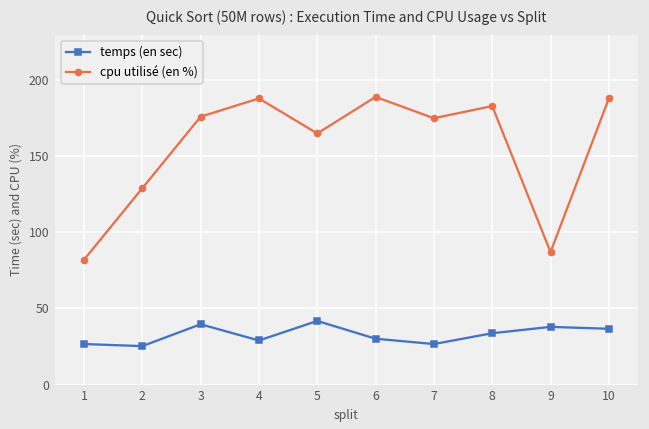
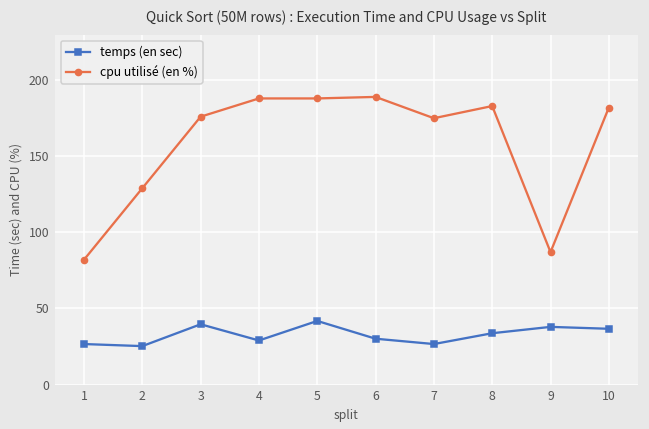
cpu utilisé (en %), 5: 165 -> 188
cpu utilisé (en %), 10: 188 -> 182
